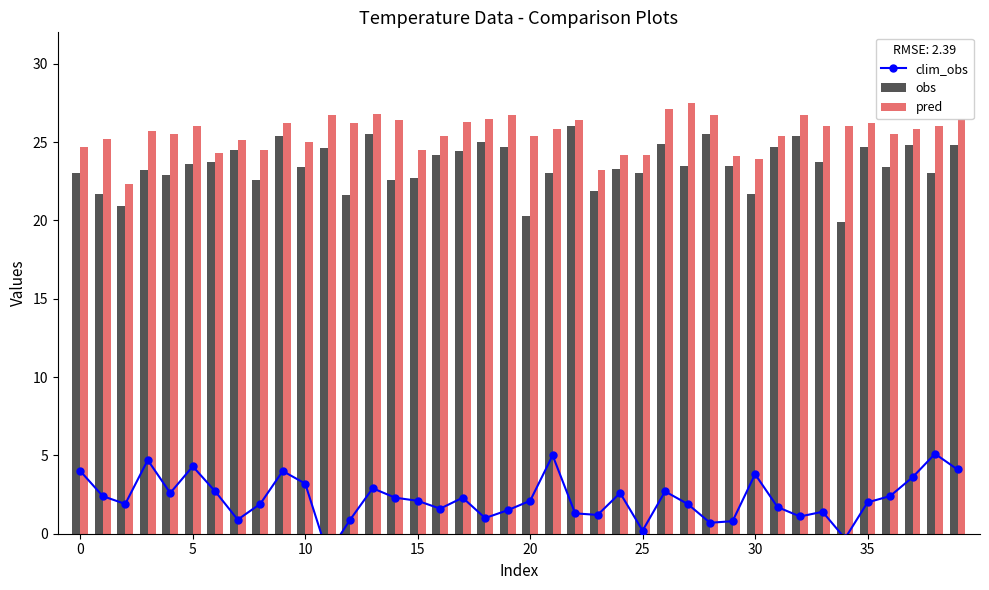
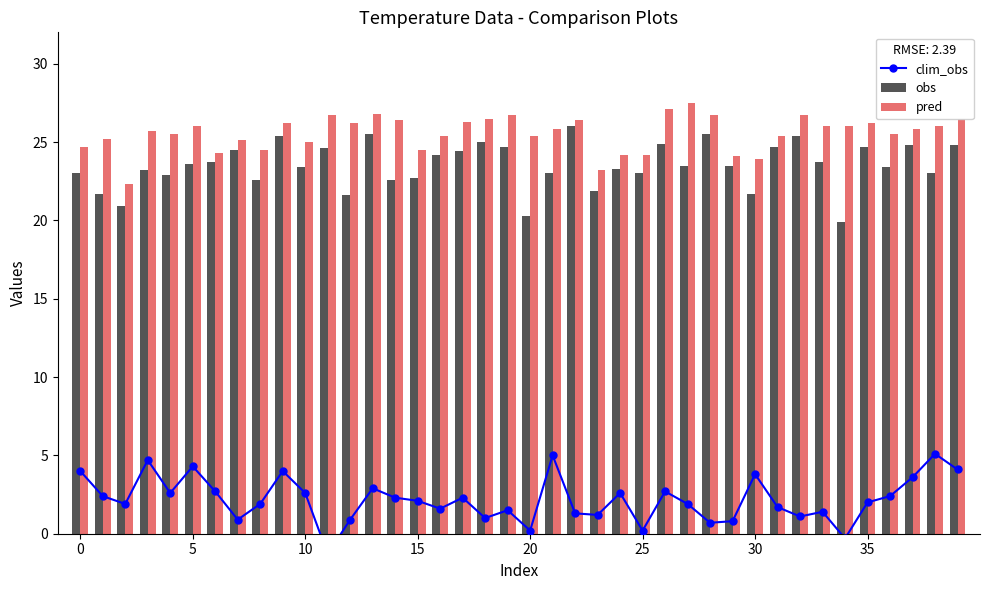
clim_obs, 10: 3.2 -> 2.6
clim_obs, 20: 2.1 -> 0.2
